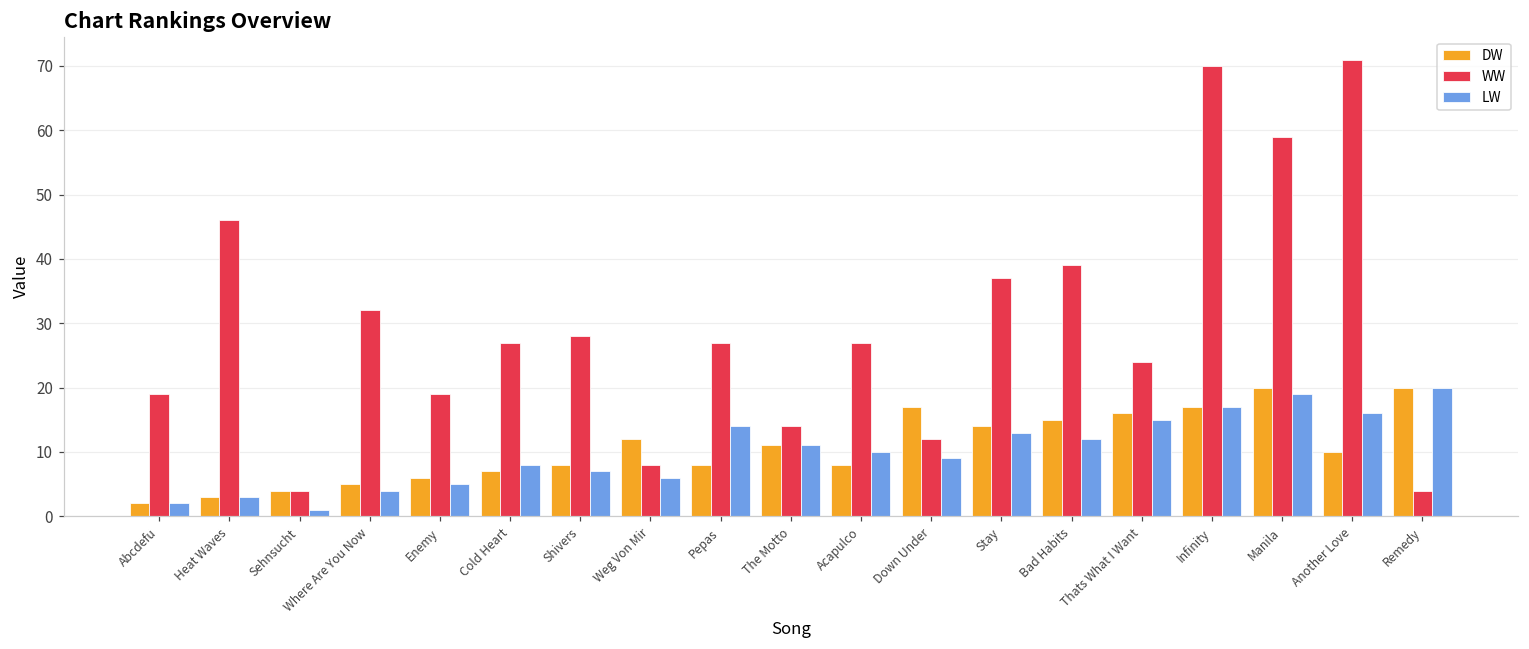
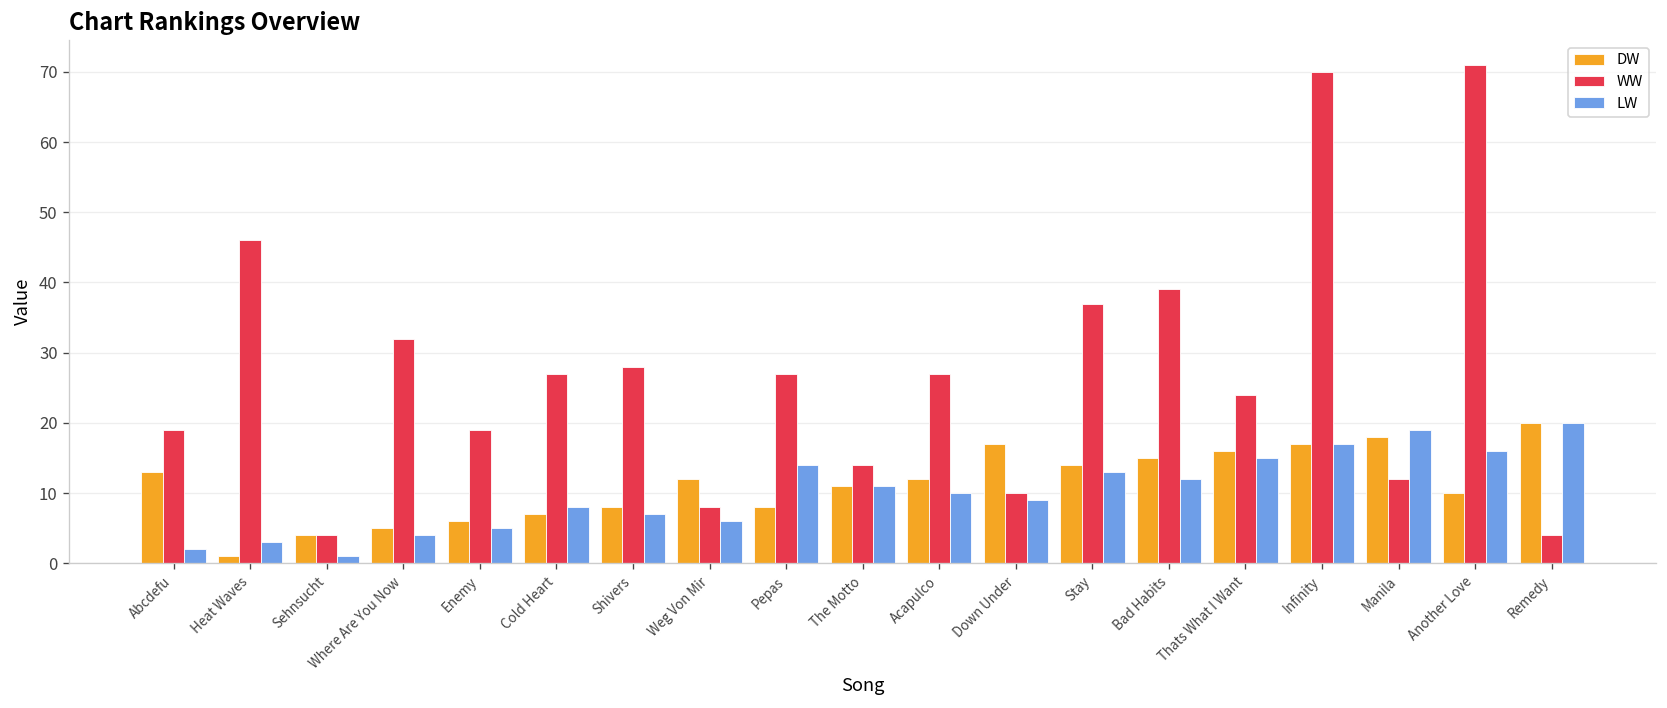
DW, Abcdefu: 2 -> 13
DW, Heat Waves: 3 -> 1
DW, Acapulco: 8 -> 12
WW, Down Under: 12 -> 10
DW, Manila: 20 -> 18
WW, Manila: 59 -> 12
